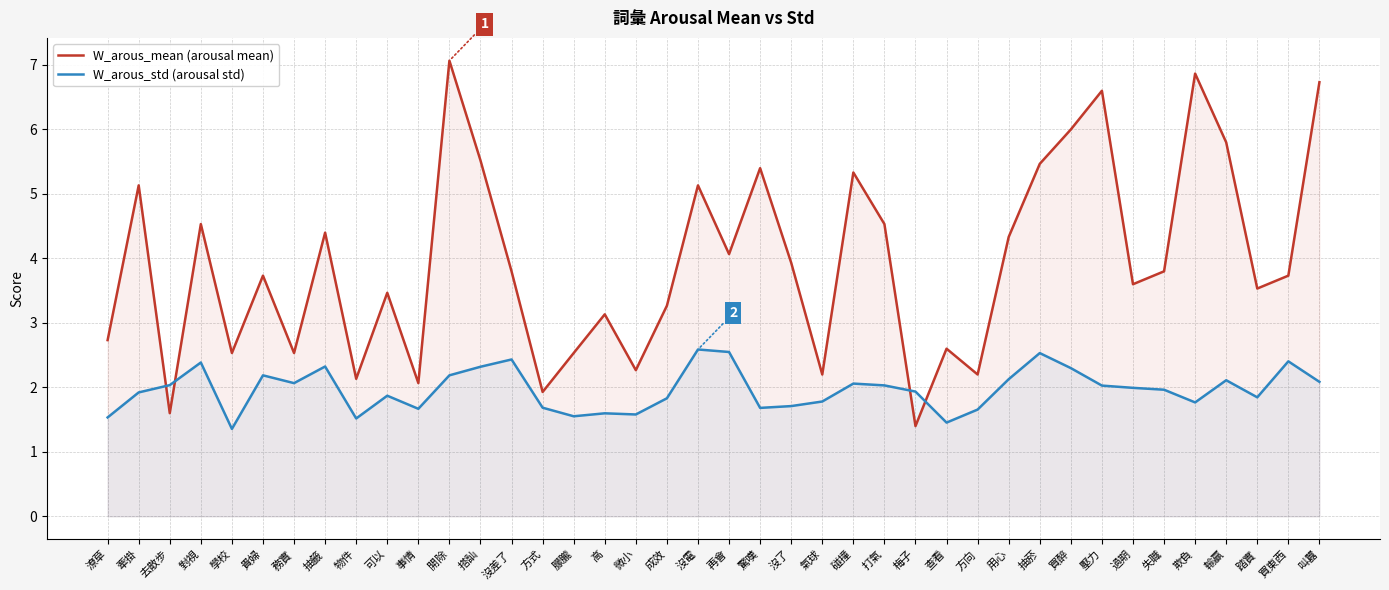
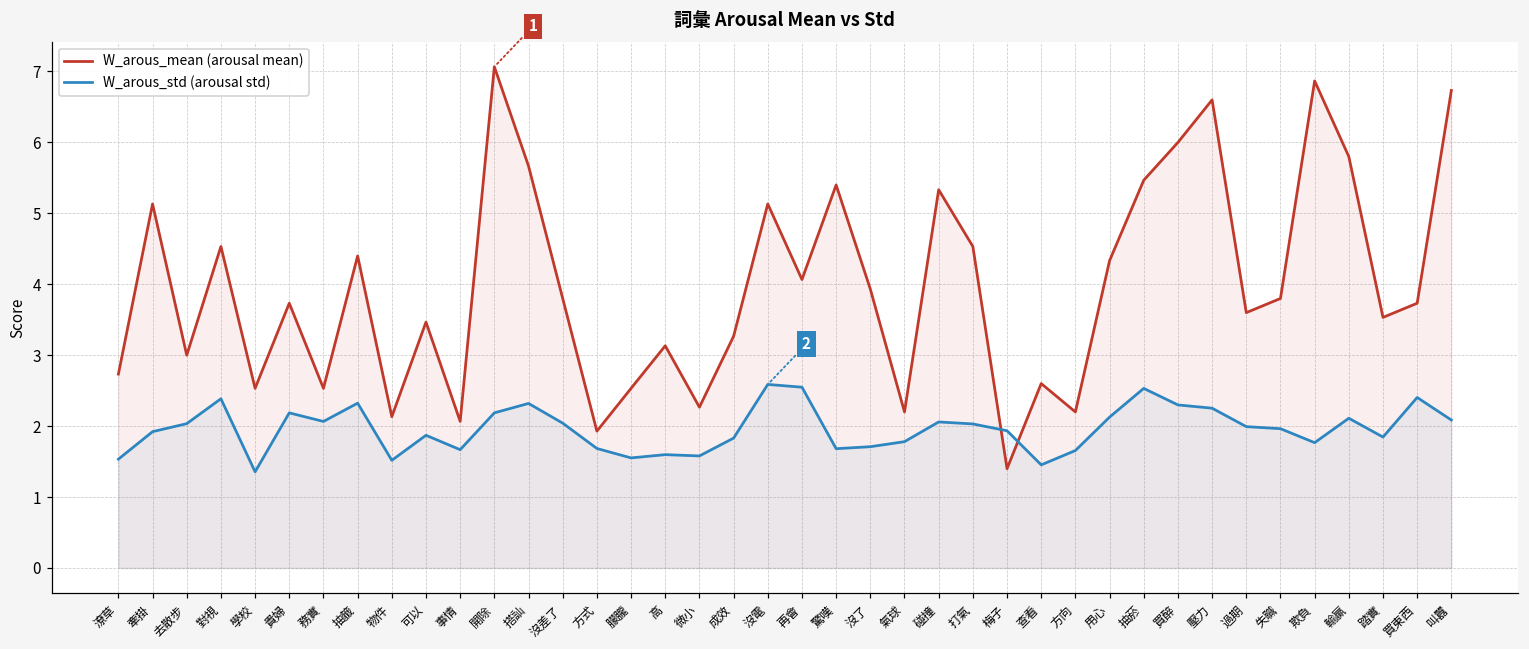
W_arous_mean (arousal mean), 去散步: 1.6 -> 3.0
W_arous_mean (arousal mean), 搭訕: 5.5 -> 5.7
W_arous_std (arousal std), 沒差了: 2.4 -> 2.0
W_arous_std (arousal std), 壓力: 2.0 -> 2.3
